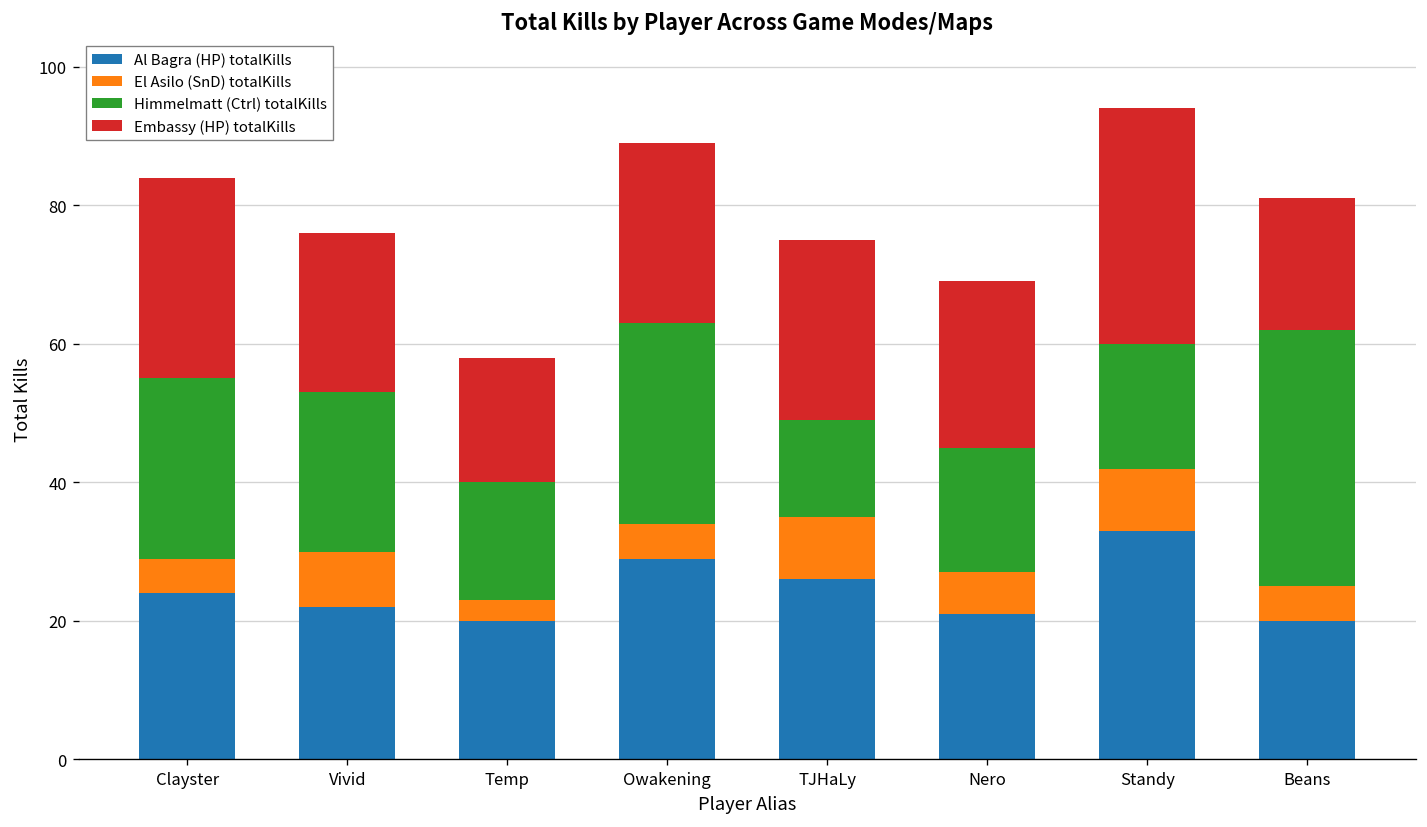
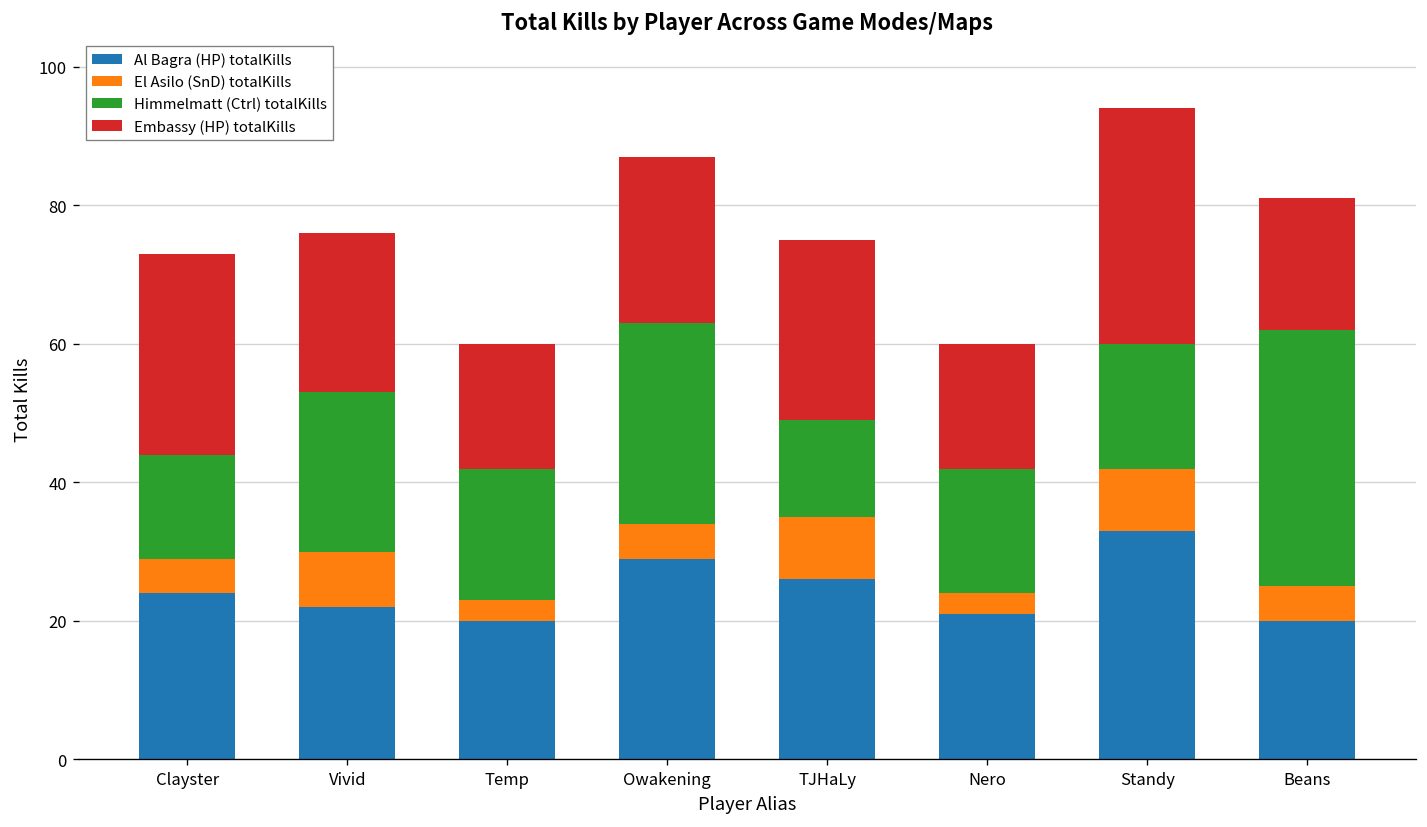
Himmelmatt (Ctrl) totalKills, Clayster: 26 -> 15
Himmelmatt (Ctrl) totalKills, Temp: 17 -> 19
Embassy (HP) totalKills, Owakening: 26 -> 24
El Asilo (SnD) totalKills, Nero: 6 -> 3
Embassy (HP) totalKills, Nero: 24 -> 18
